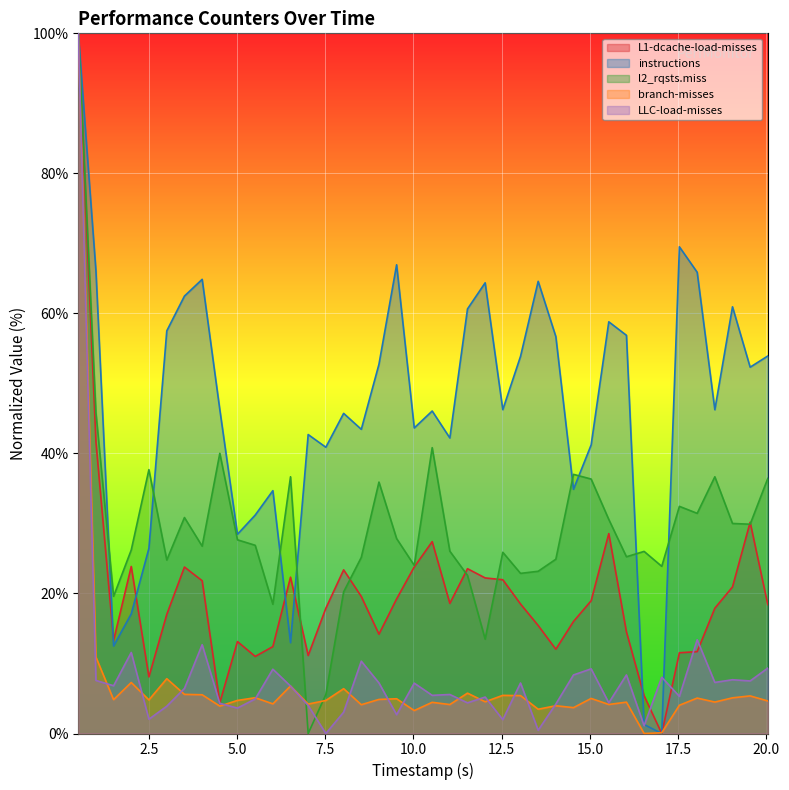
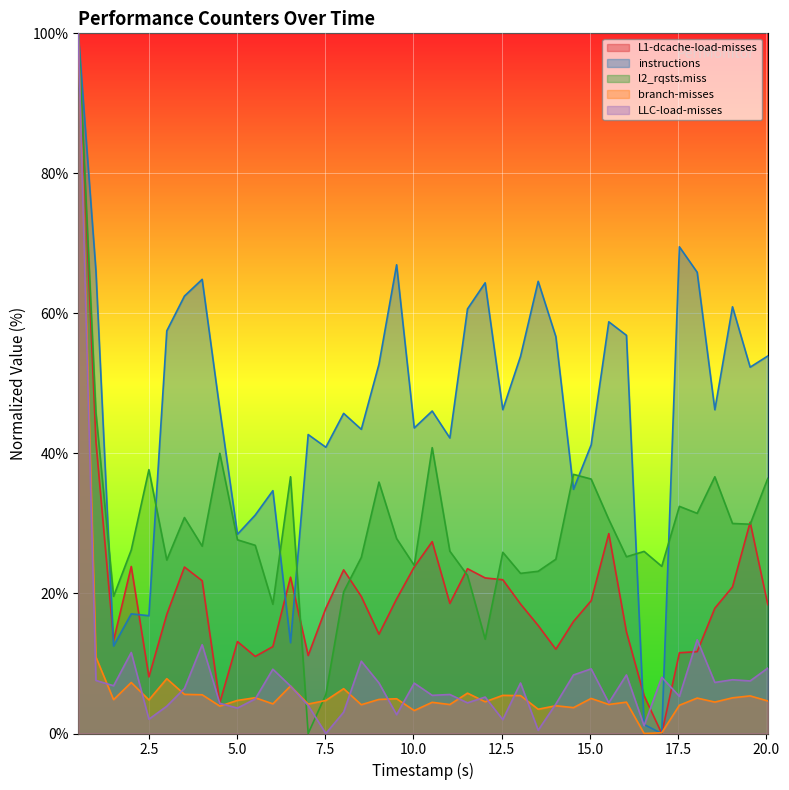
instructions, 2.5: 26% -> 17%
